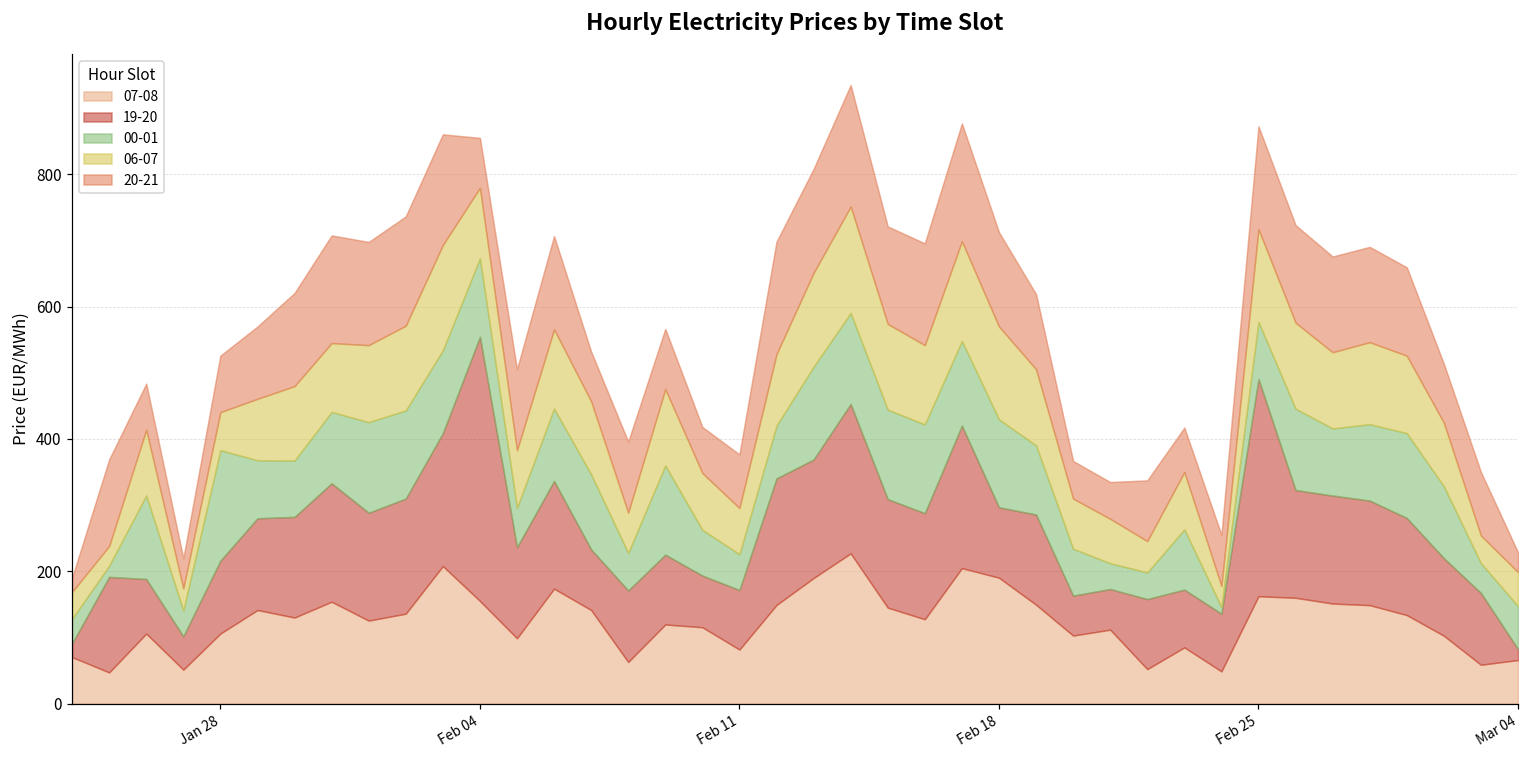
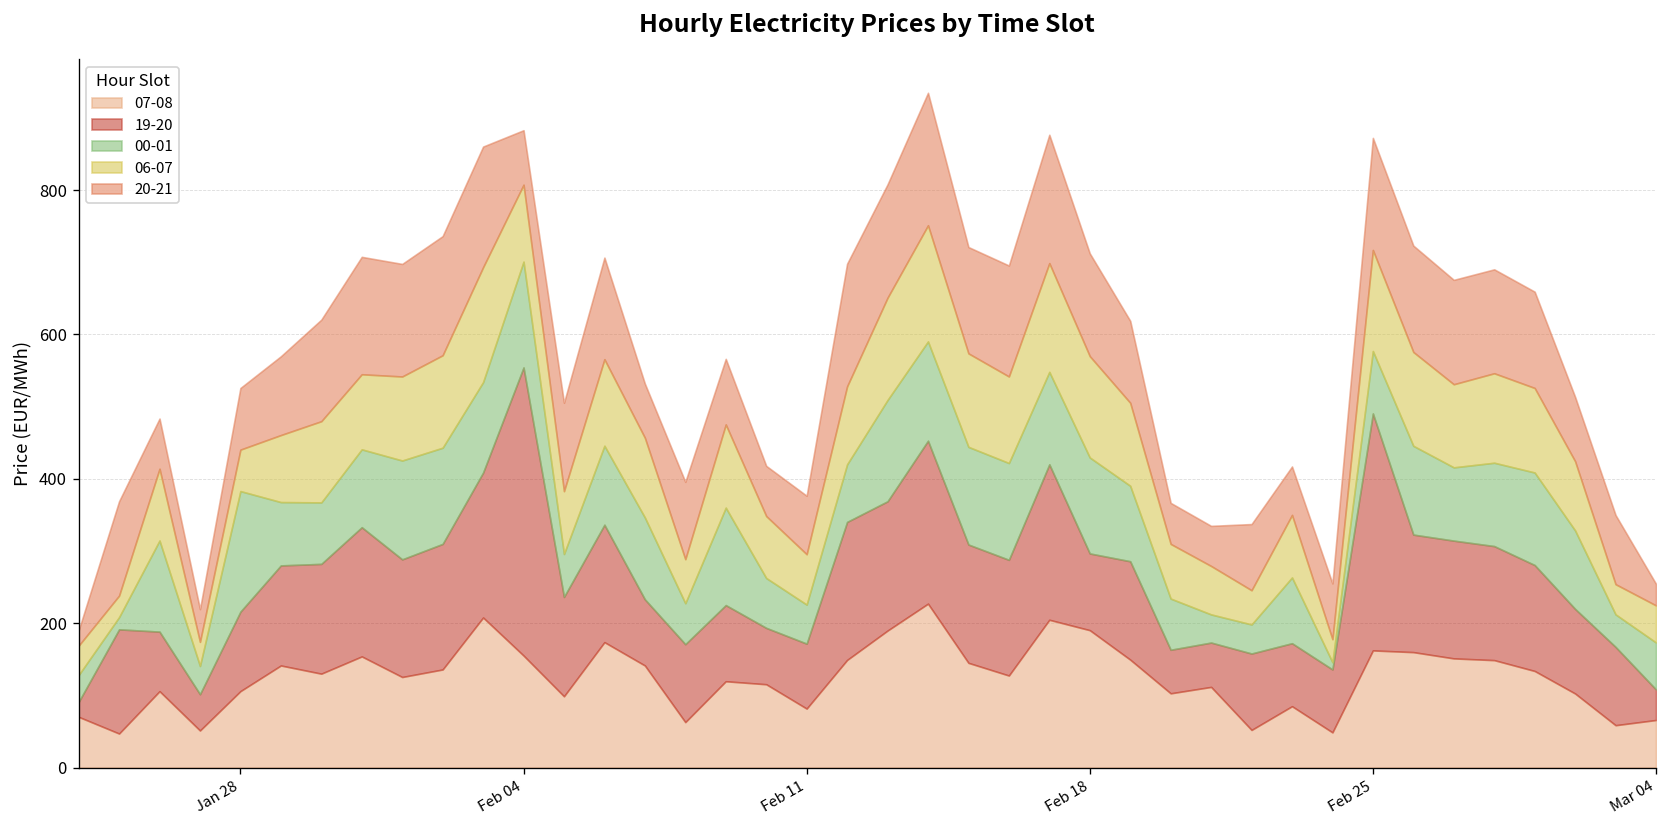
00-01, Feb 04: 120 -> 150
19-20, Mar 04: 20 -> 40
